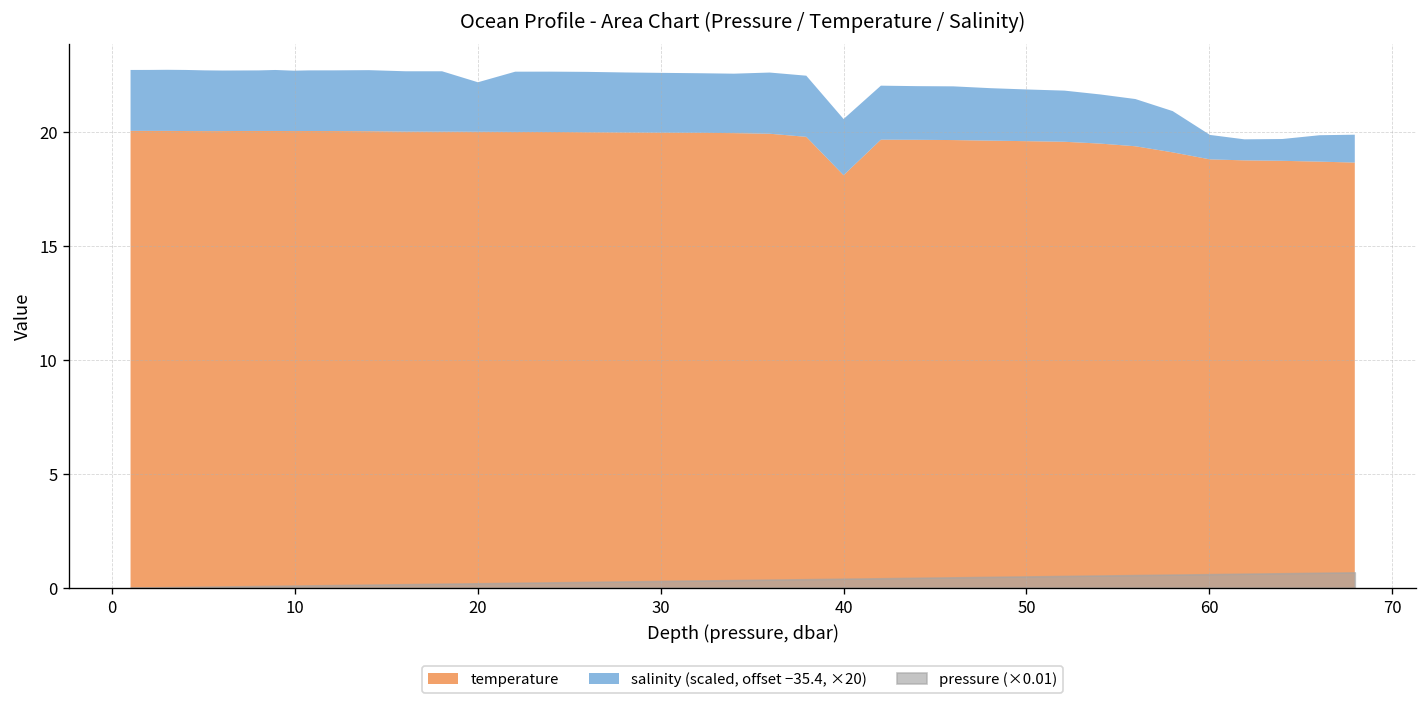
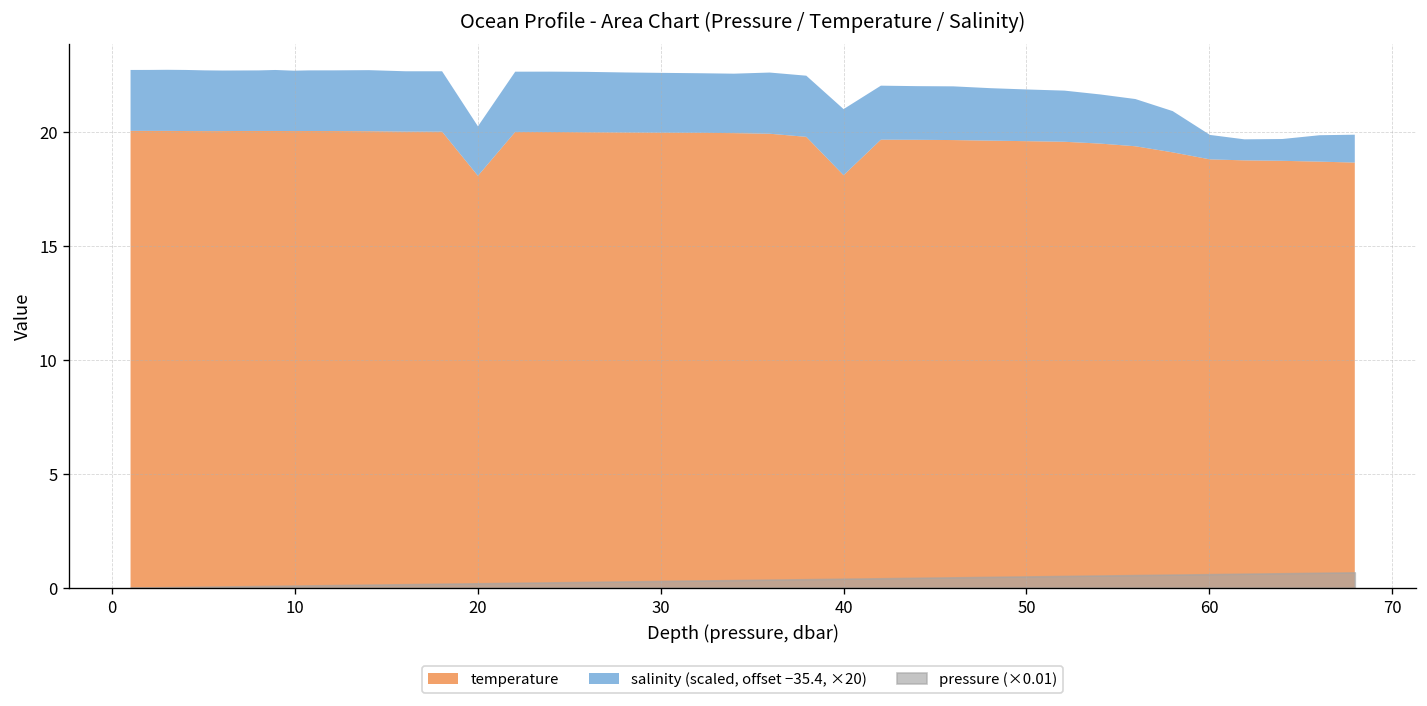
temperature, 20: 20.0 -> 18.1
salinity (scaled, offset −35.4, ×20), 40: 2.5 -> 2.9
